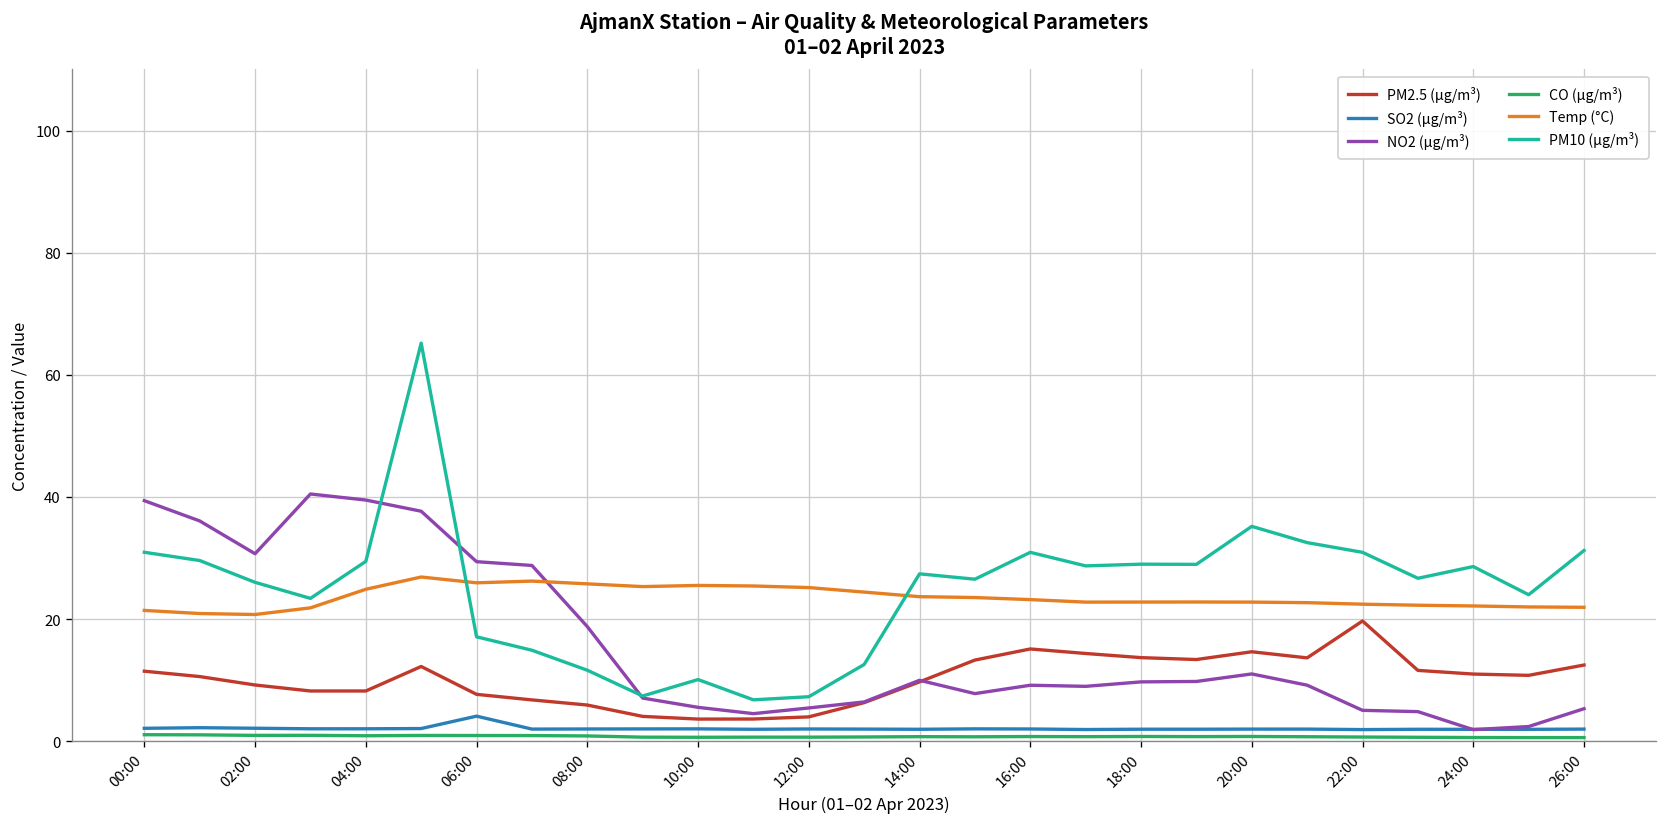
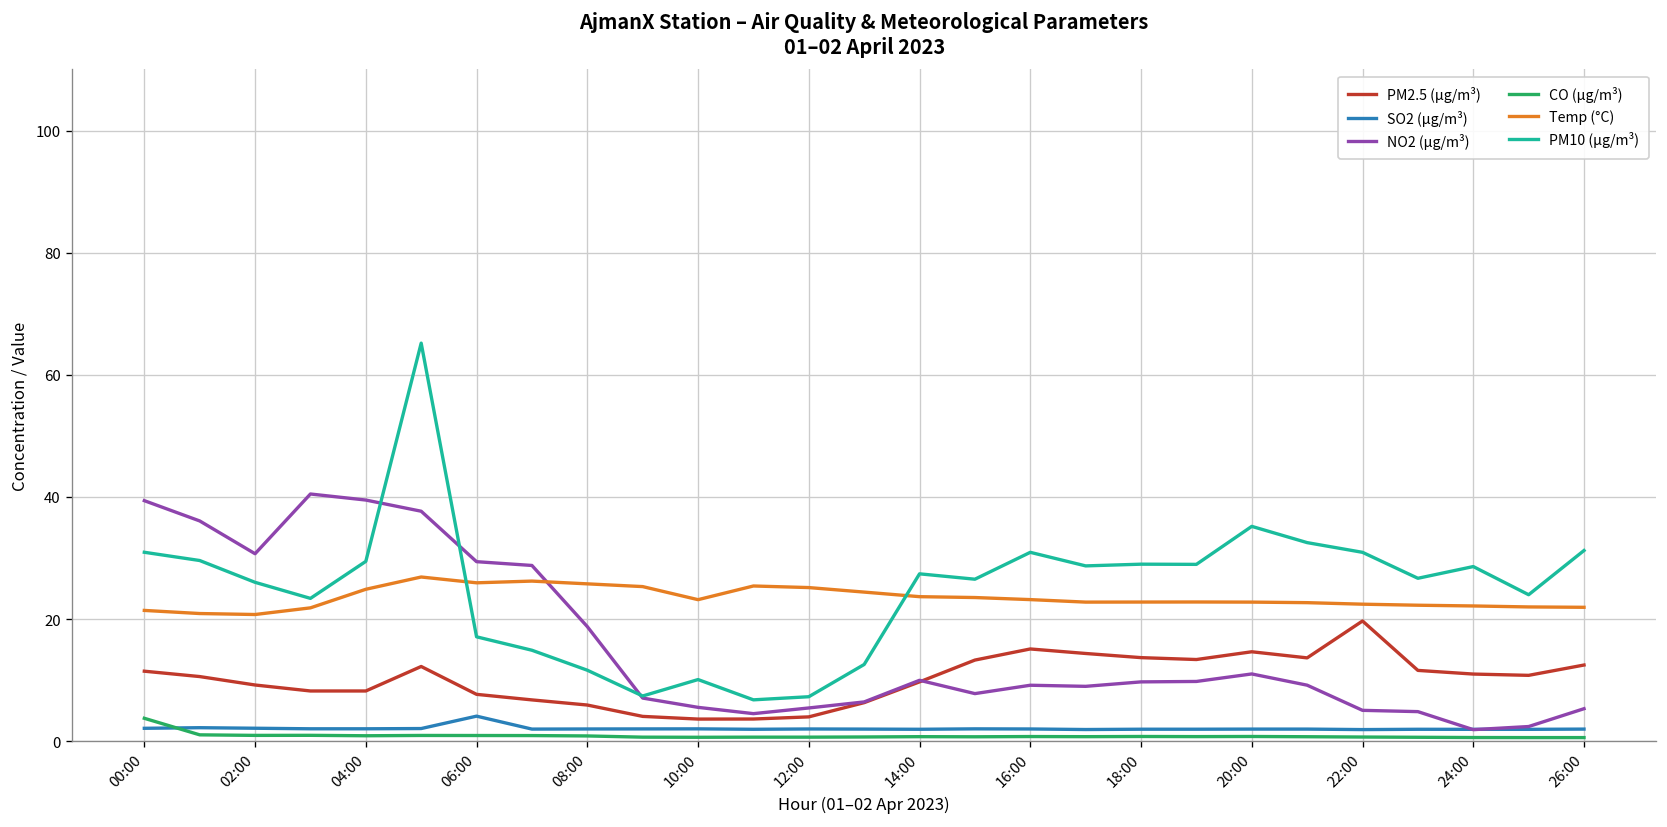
CO (µg/m³), 00:00: 1 -> 4
Temp (°C), 10:00: 26 -> 23
